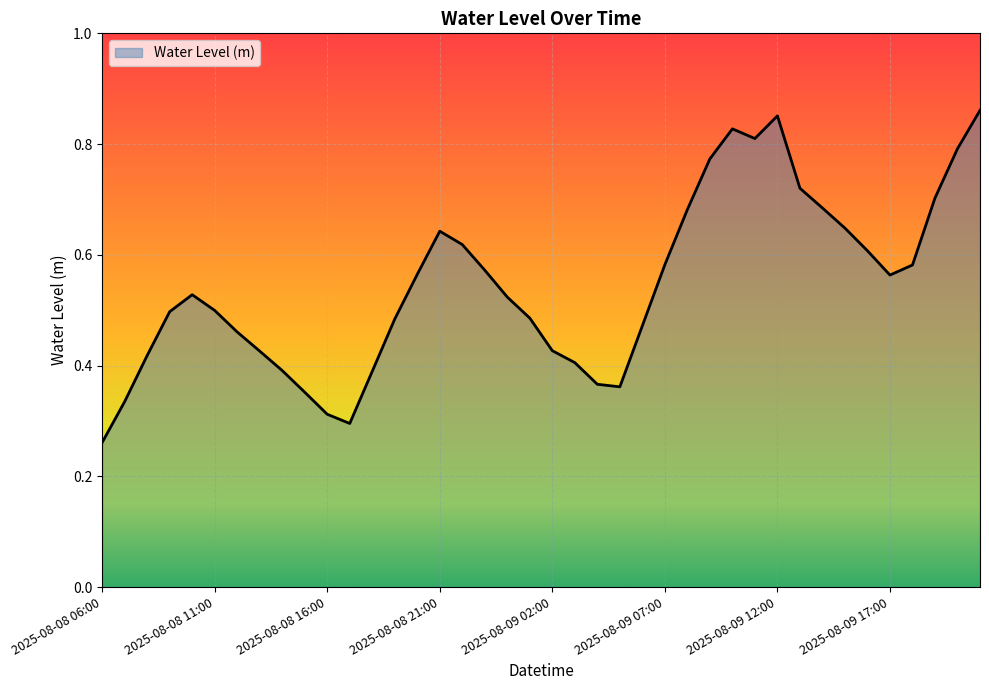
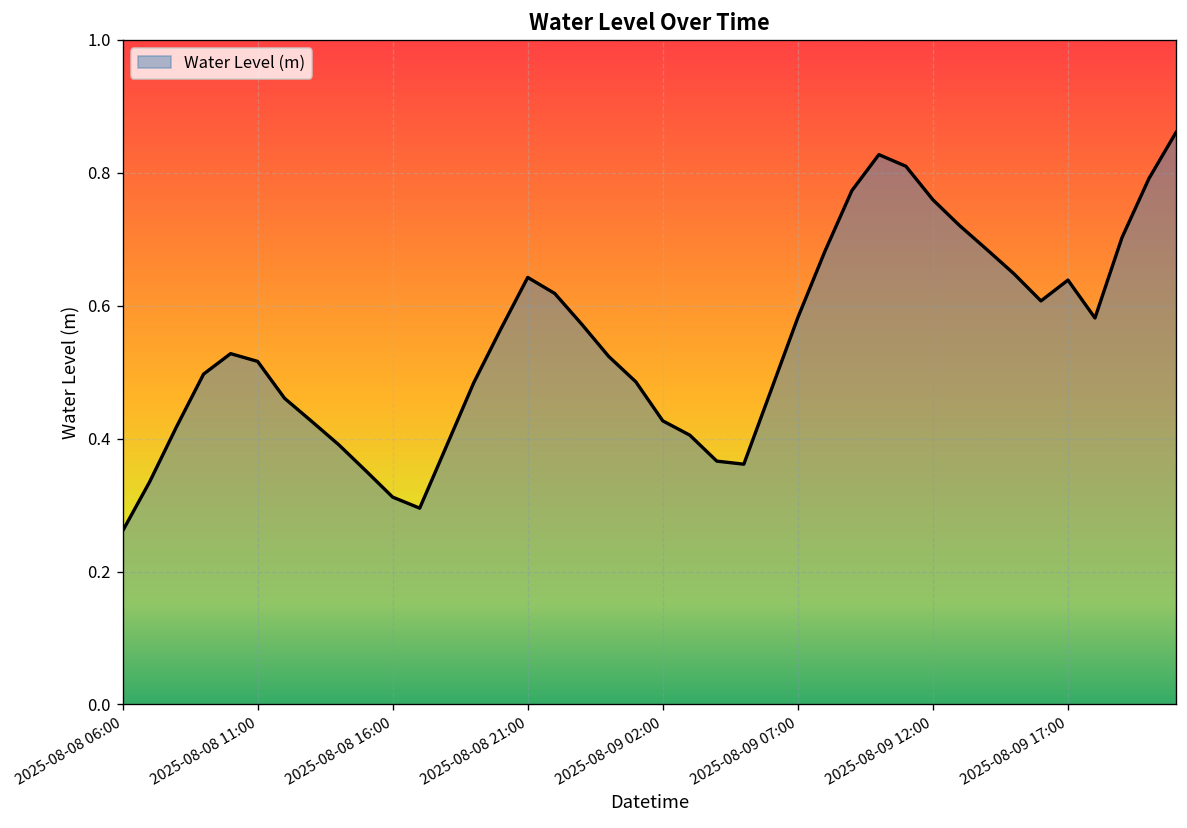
2025-08-08 11:00: 0.50 -> 0.52
2025-08-09 12:00: 0.85 -> 0.76
2025-08-09 17:00: 0.56 -> 0.64
